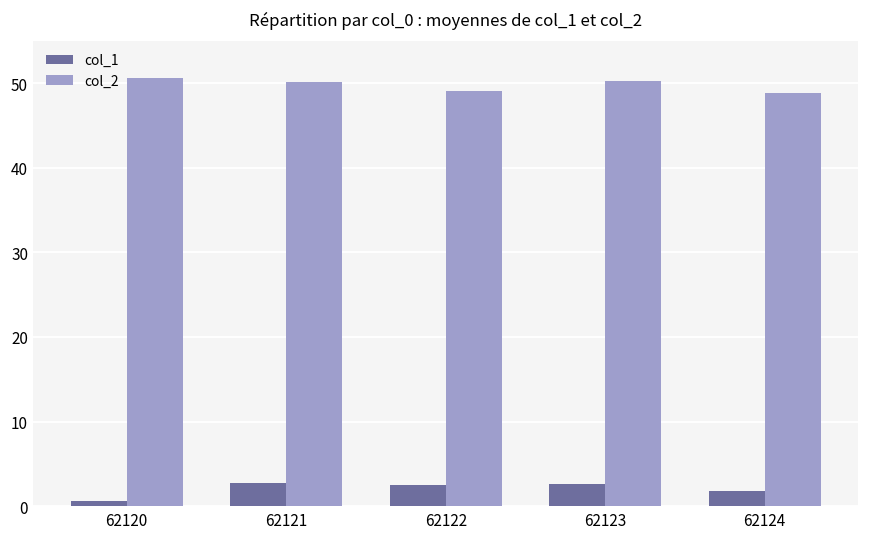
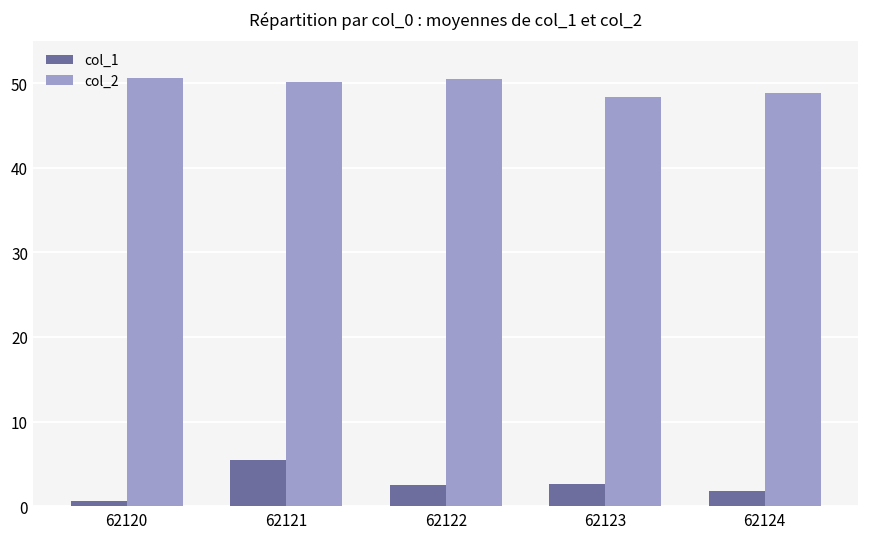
col_1, 62121: 3 -> 6
col_2, 62122: 49 -> 51
col_2, 62123: 50 -> 48
